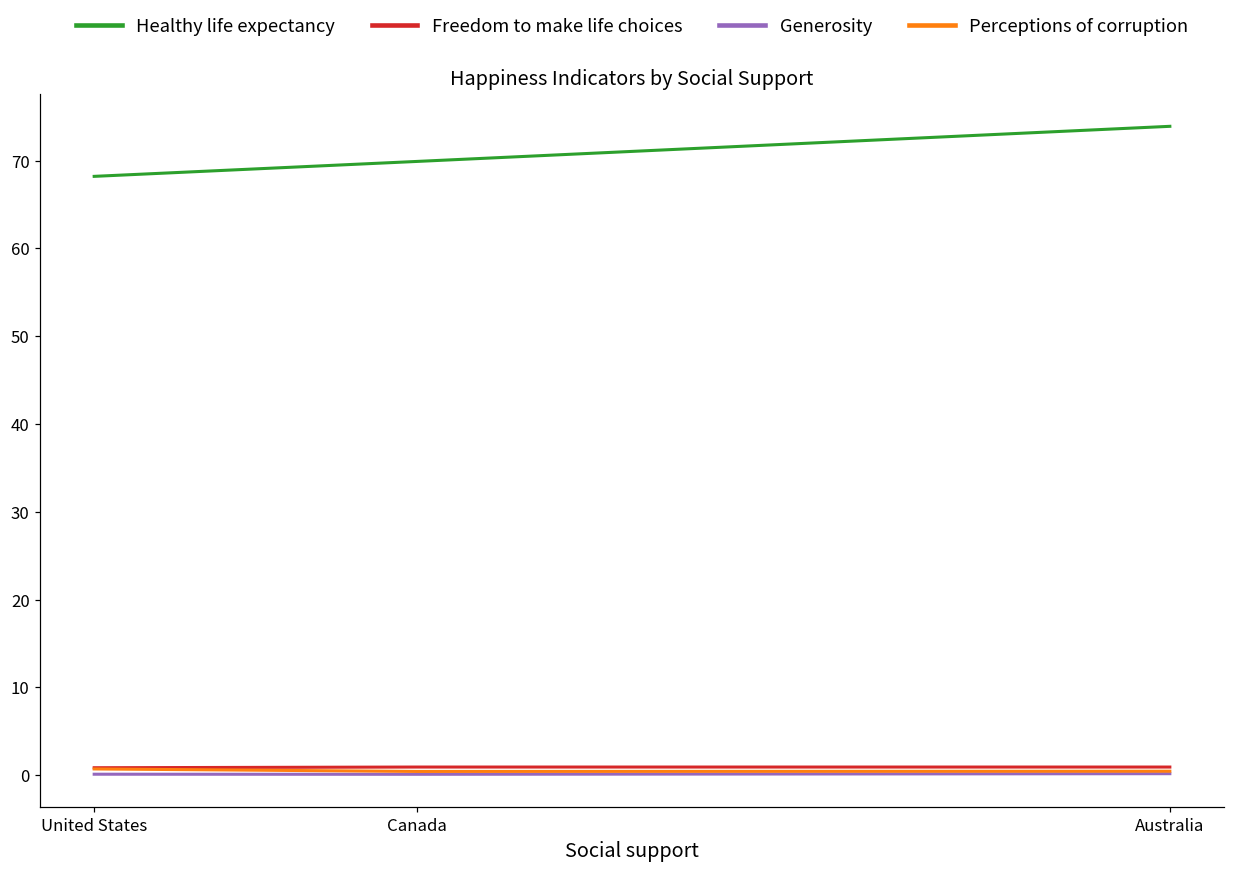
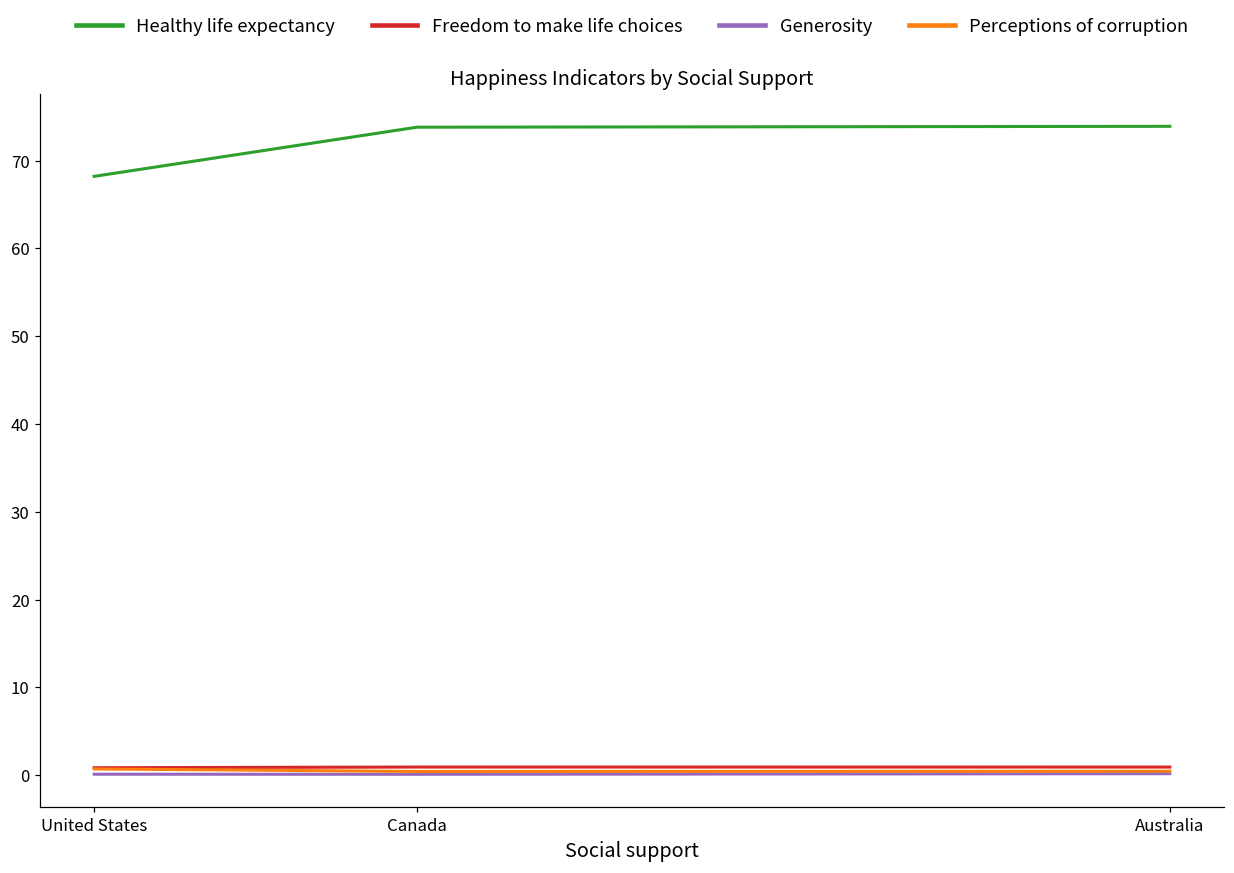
Healthy life expectancy, Canada: 70 -> 74
